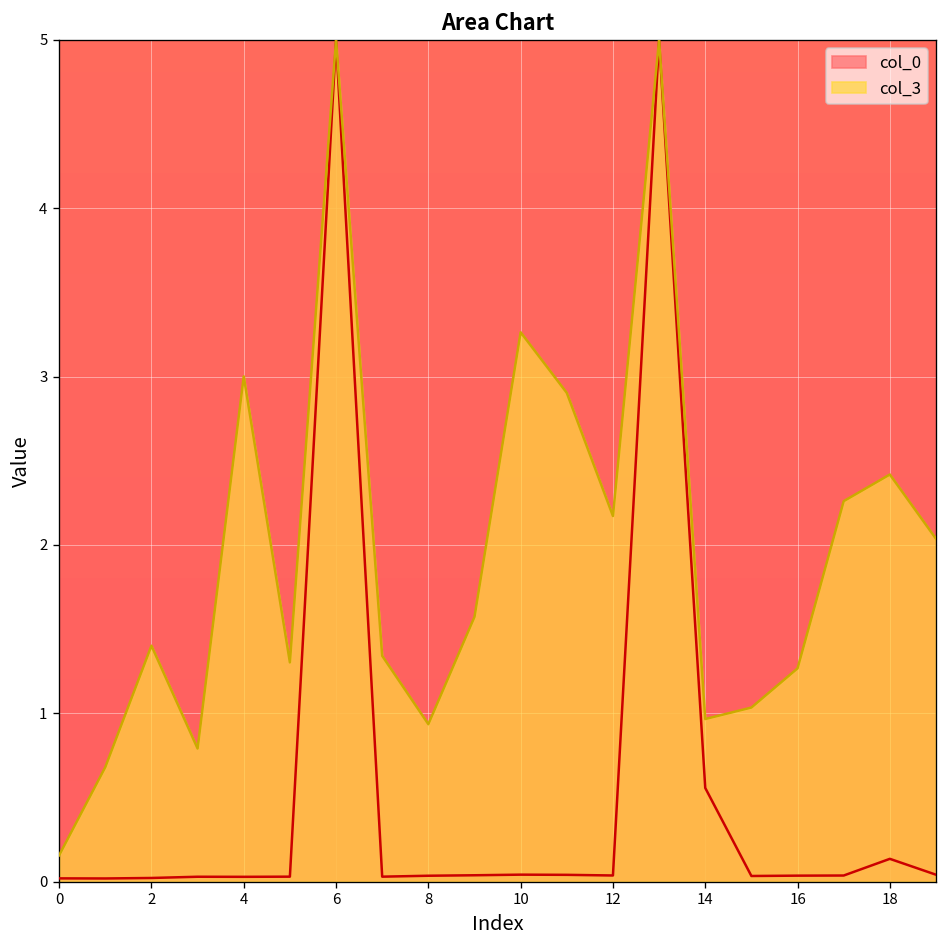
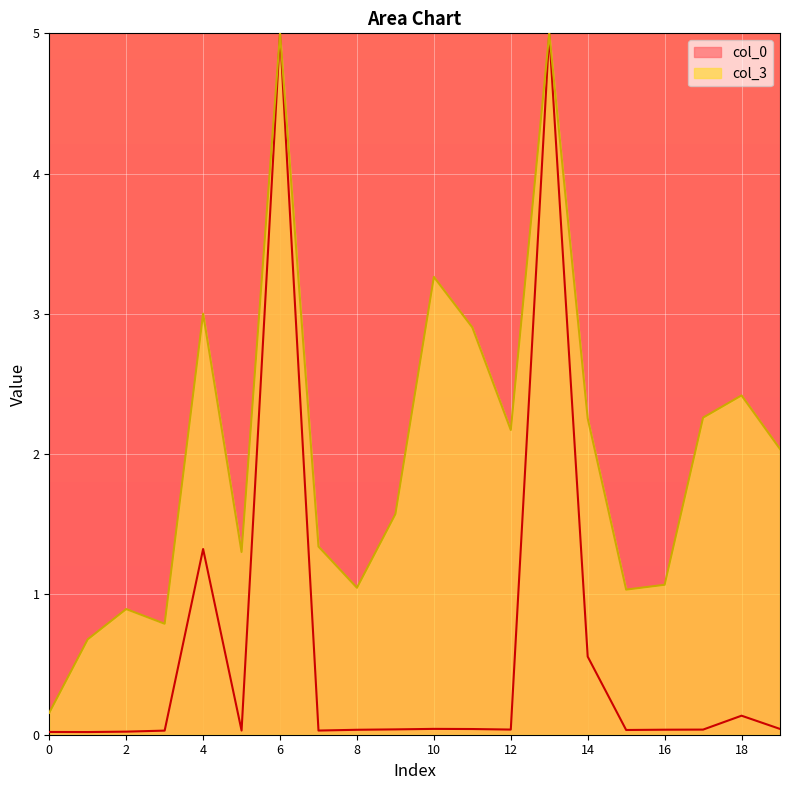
col_3, 2: 1.40 -> 0.90
col_0, 4: 0.03 -> 1.32
col_3, 8: 0.94 -> 1.05
col_3, 14: 0.97 -> 2.26
col_3, 16: 1.27 -> 1.07
